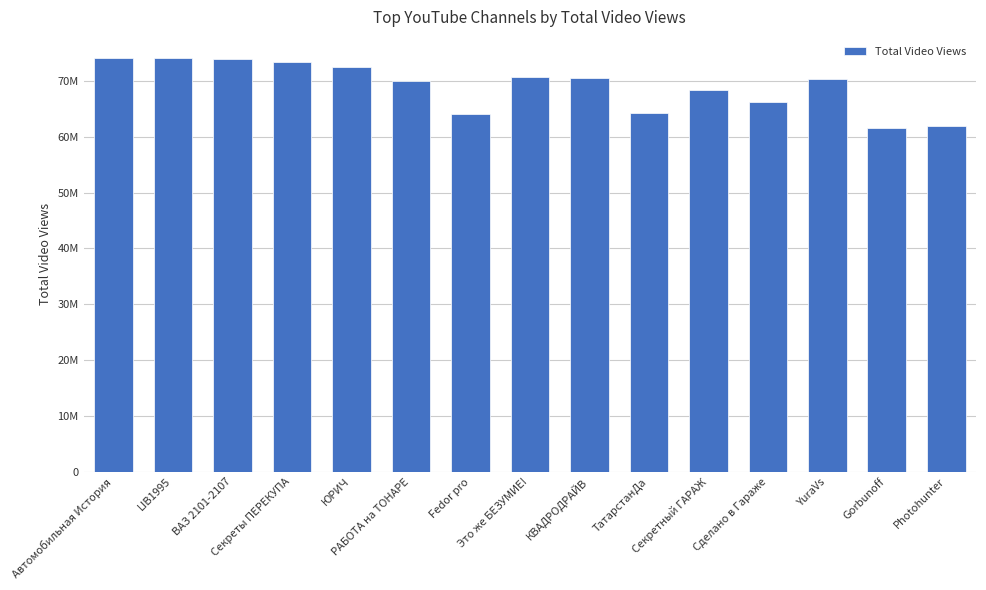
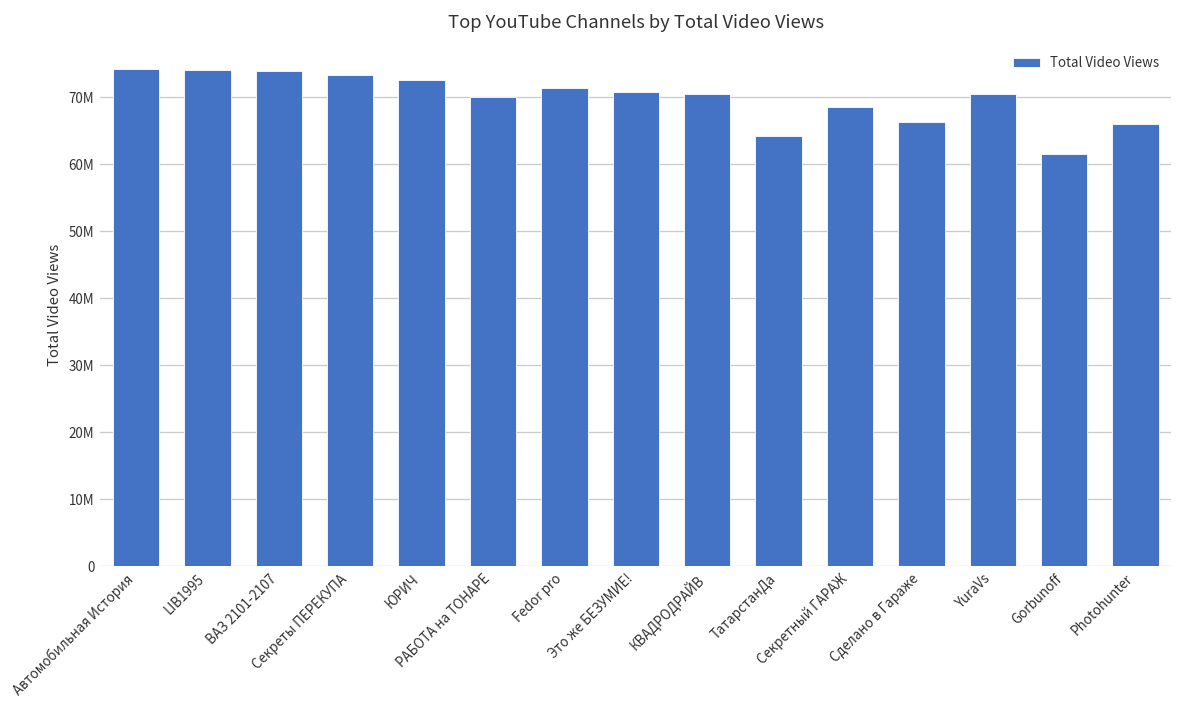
Fedor pro: 64000000 -> 71000000
Photohunter: 62000000 -> 66000000
